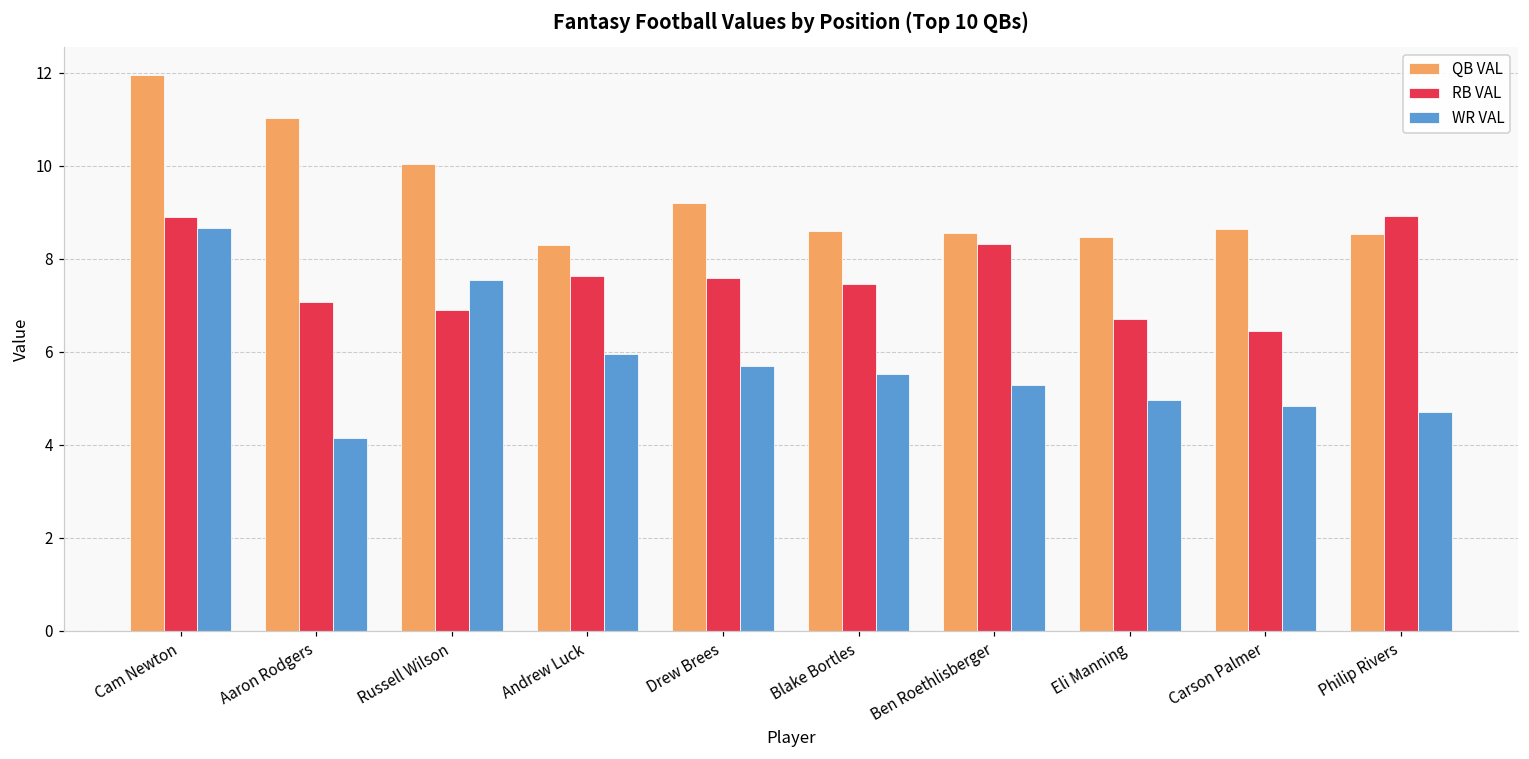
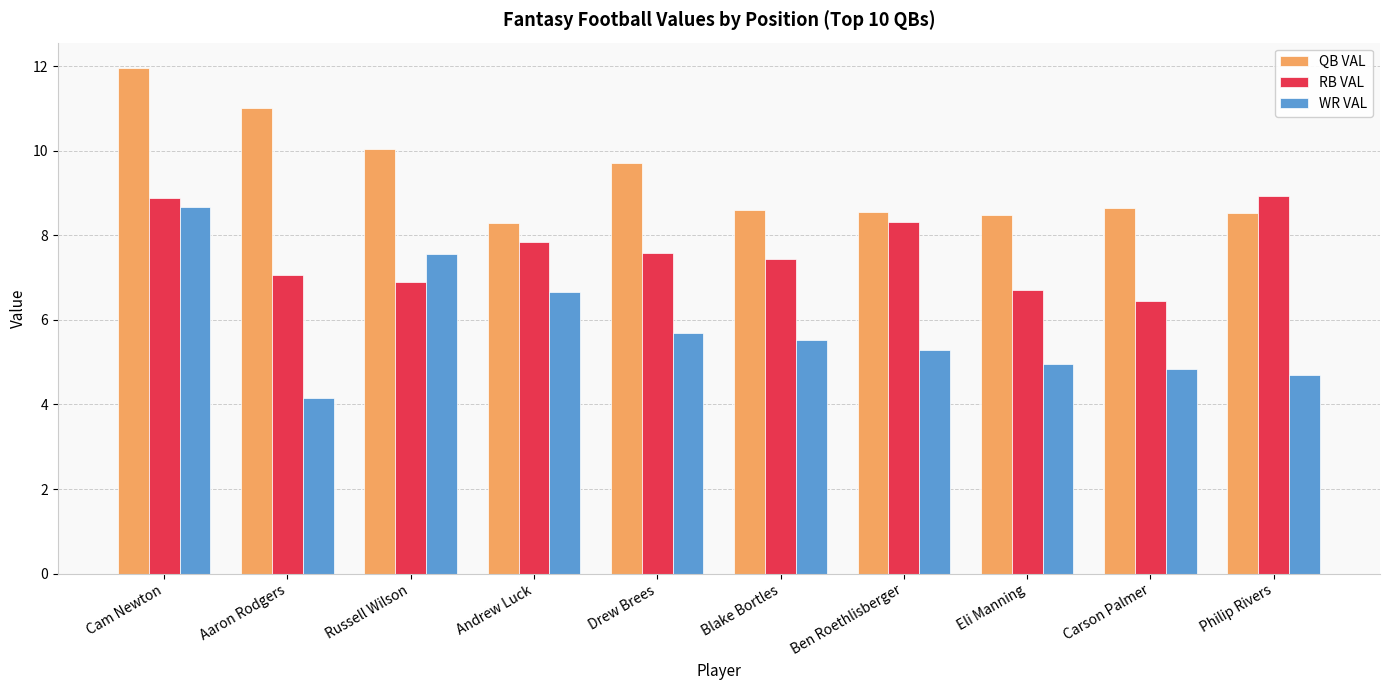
RB VAL, Andrew Luck: 7.6 -> 7.8
WR VAL, Andrew Luck: 6.0 -> 6.7
QB VAL, Drew Brees: 9.2 -> 9.7
